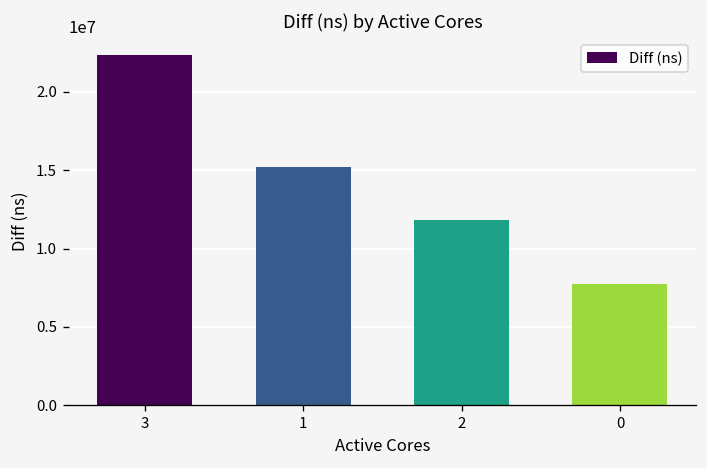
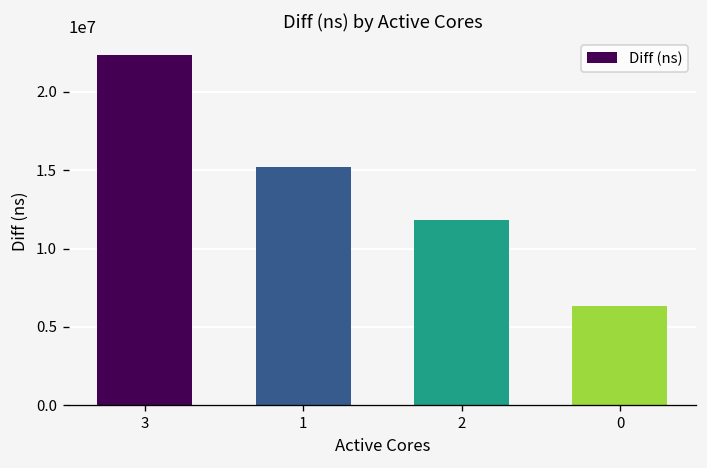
0: 7700000 -> 6300000
